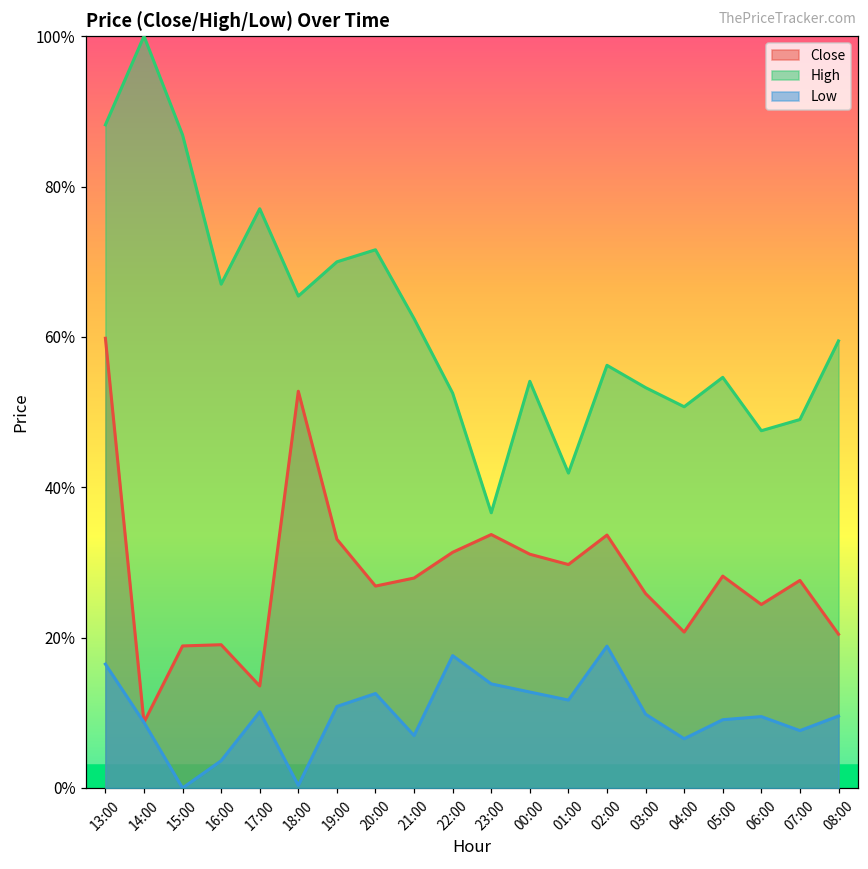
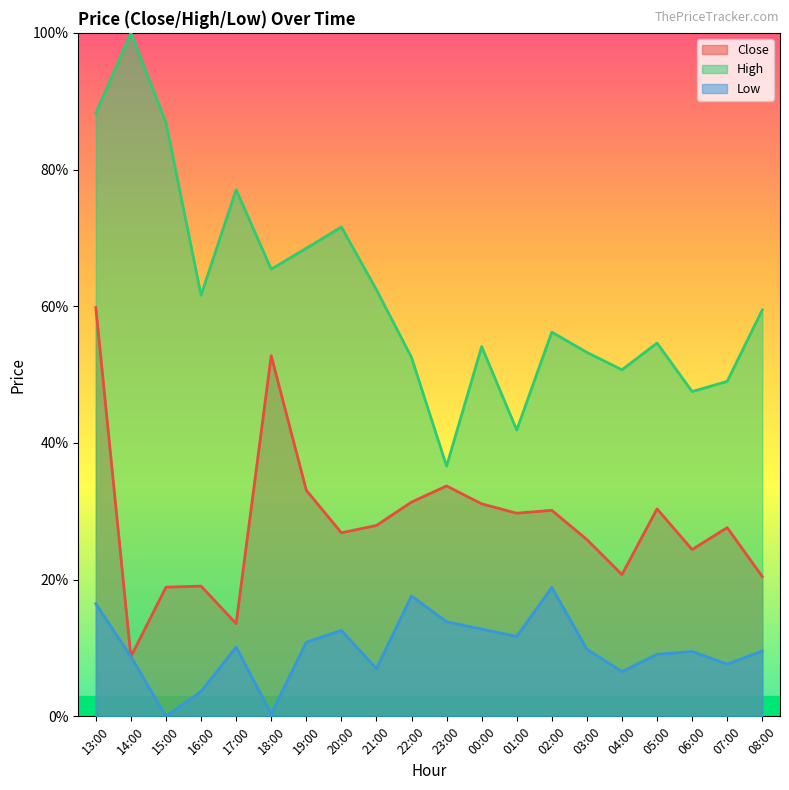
High, 16:00: 67% -> 62%
High, 19:00: 70% -> 68%
Close, 02:00: 34% -> 30%
Close, 05:00: 28% -> 30%
